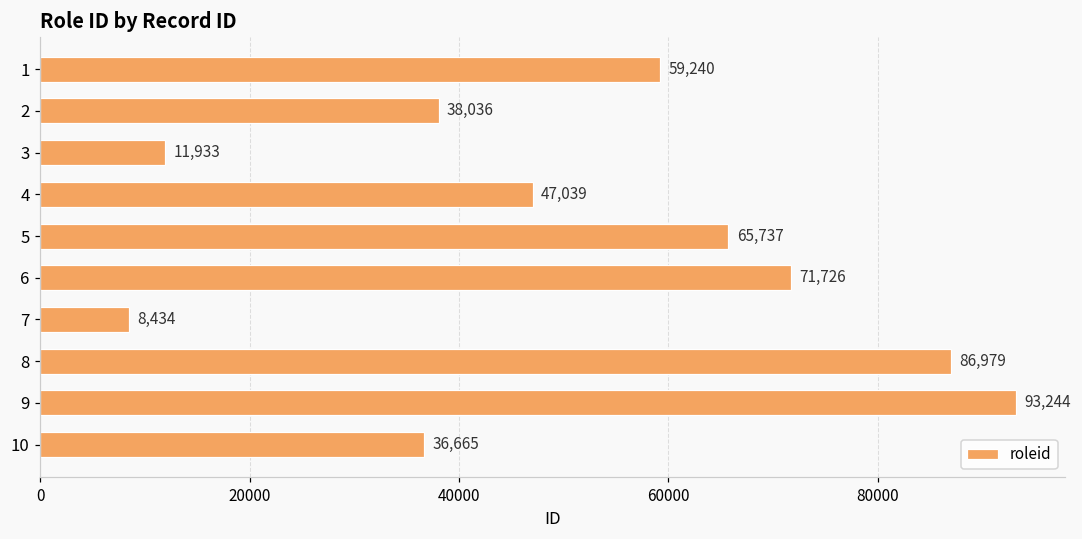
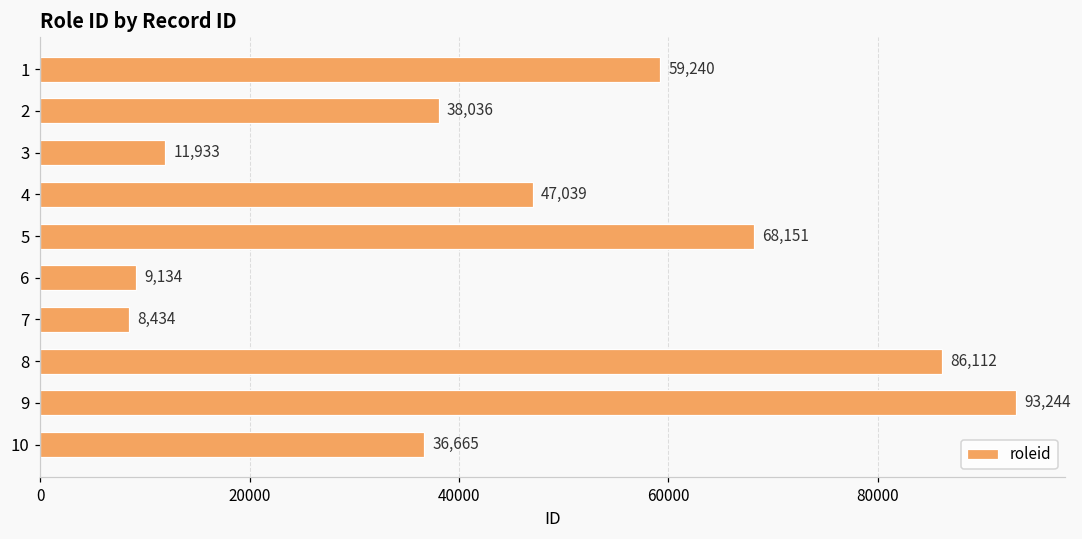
5: 65,737 -> 68,151
6: 71,726 -> 9,134
8: 86,979 -> 86,112
